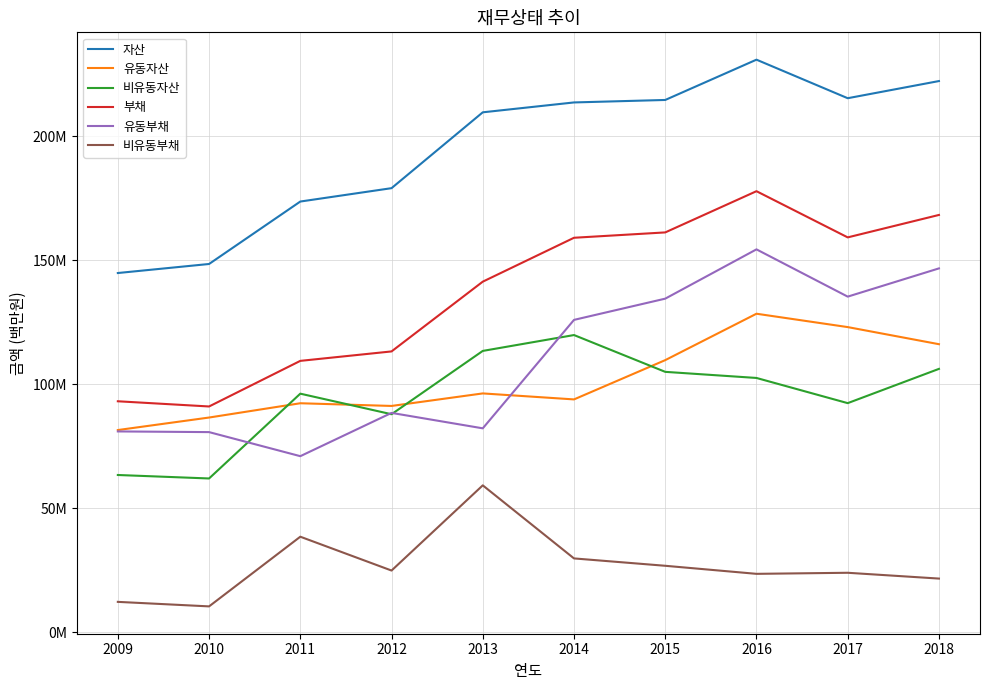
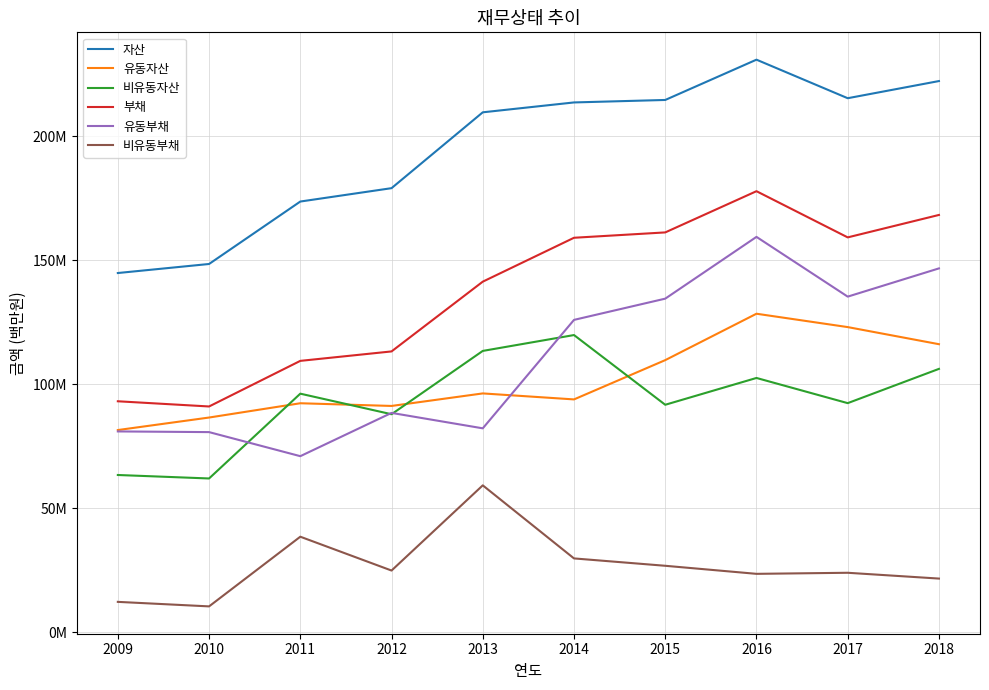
비유동자산, 2015: 105000000 -> 92000000
유동부채, 2016: 154000000 -> 159000000
